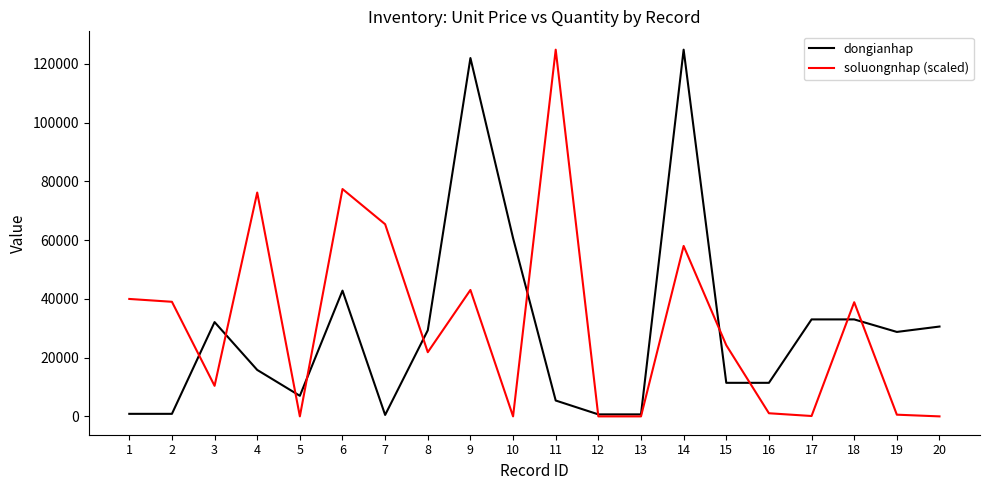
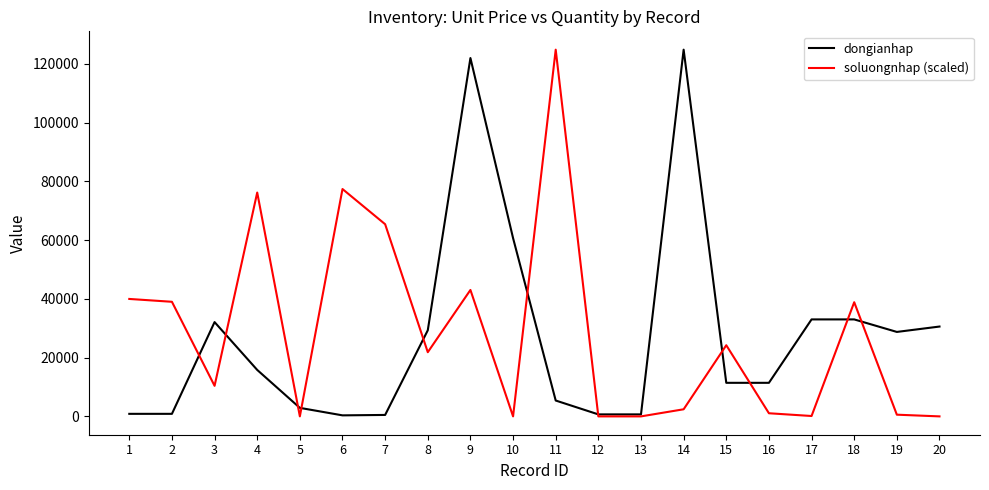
dongianhap, 5: 7000 -> 3000
dongianhap, 6: 43000 -> 0
soluongnhap (scaled), 14: 58000 -> 2000
